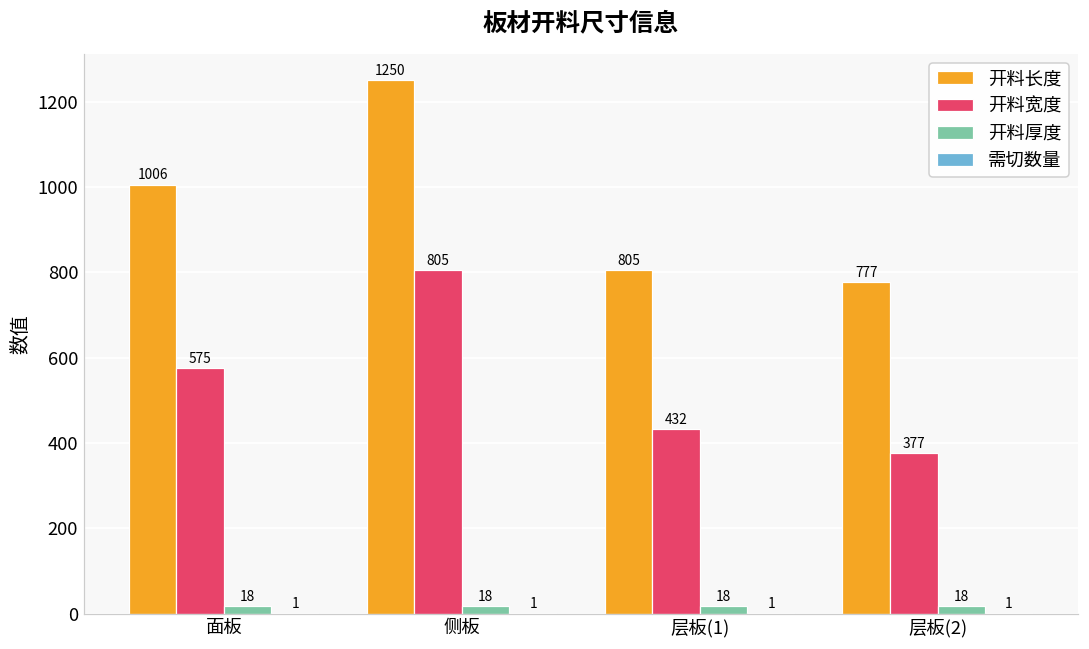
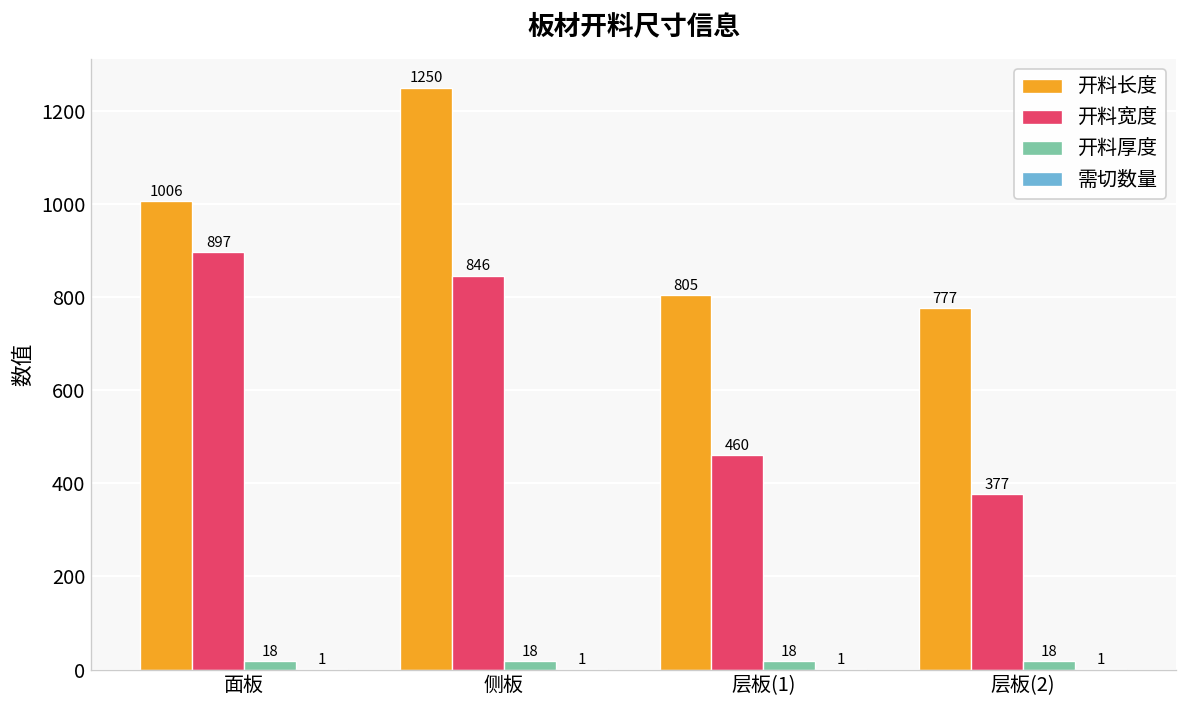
开料宽度, 面板: 575 -> 897
开料宽度, 侧板: 805 -> 846
开料宽度, 层板(1): 432 -> 460
